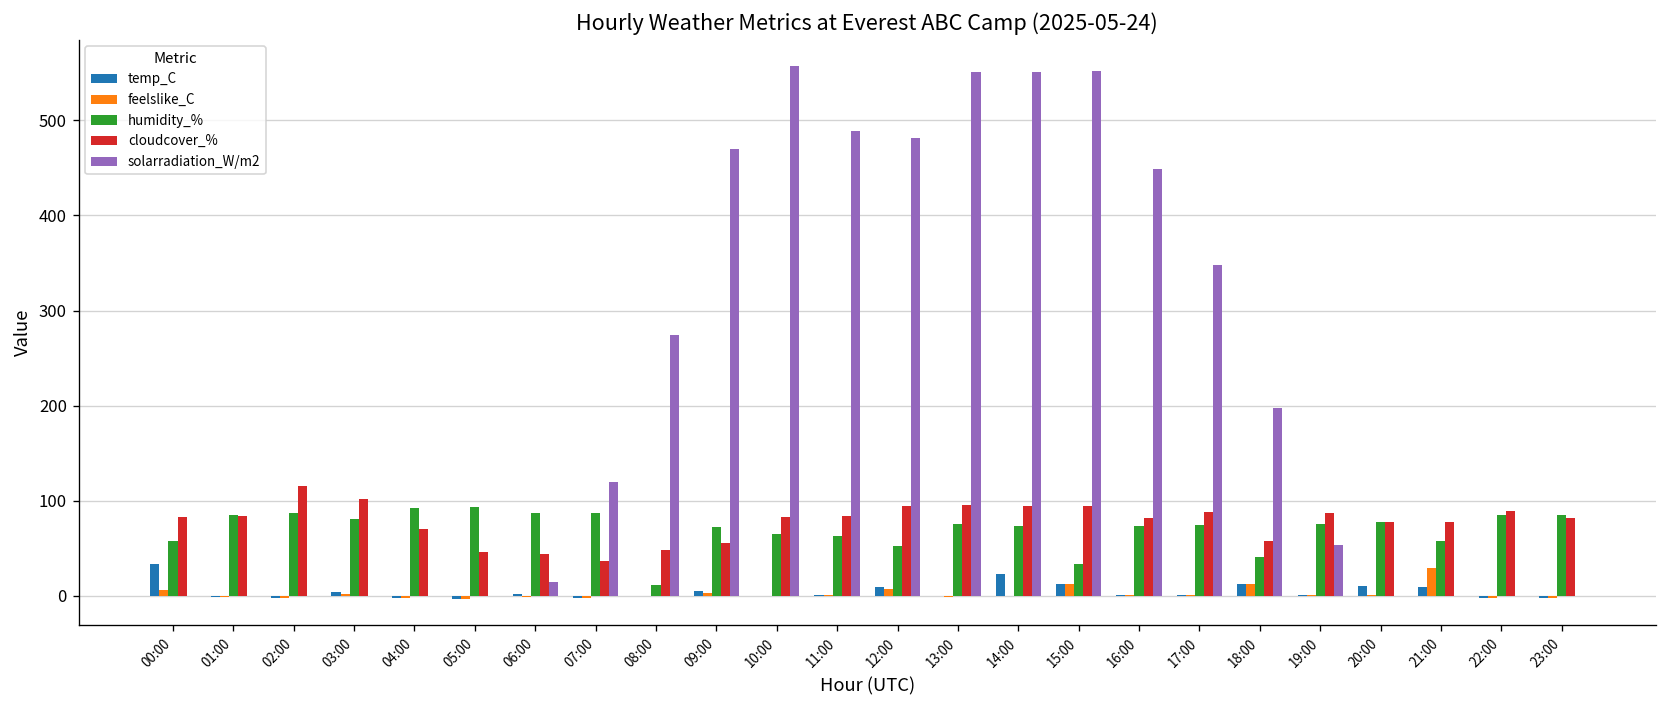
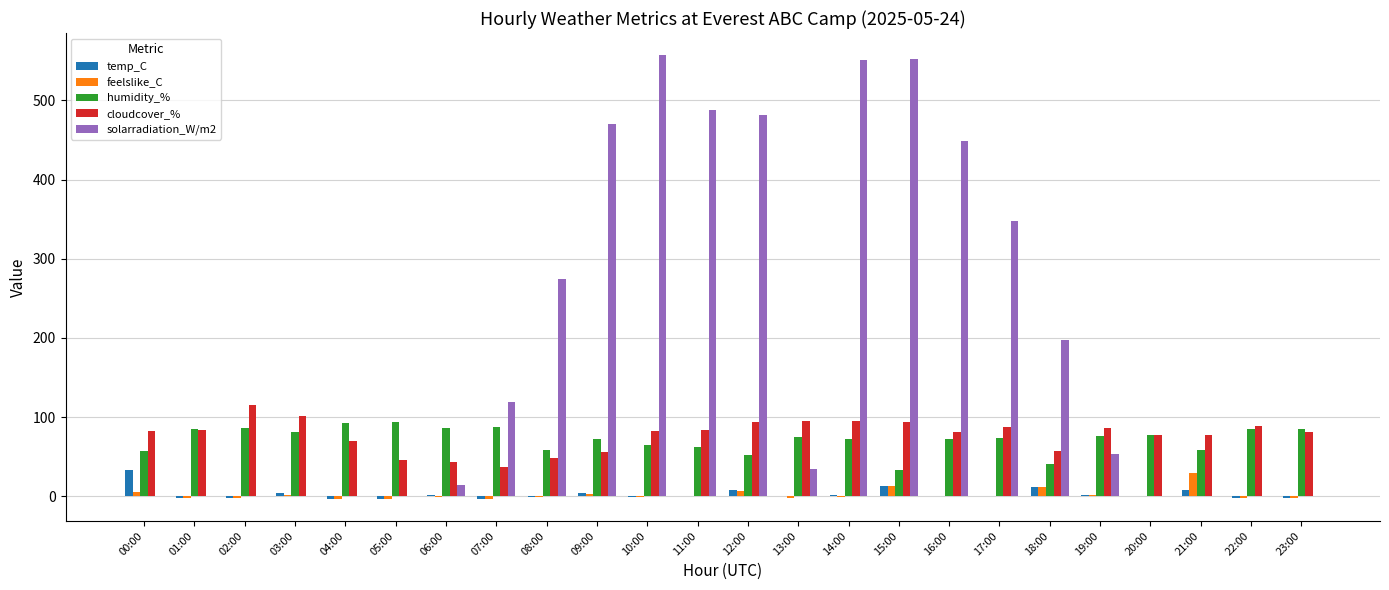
humidity_%, 08:00: 10 -> 60
solarradiation_W/m2, 13:00: 550 -> 30
temp_C, 14:00: 20 -> 0
temp_C, 20:00: 10 -> 0
